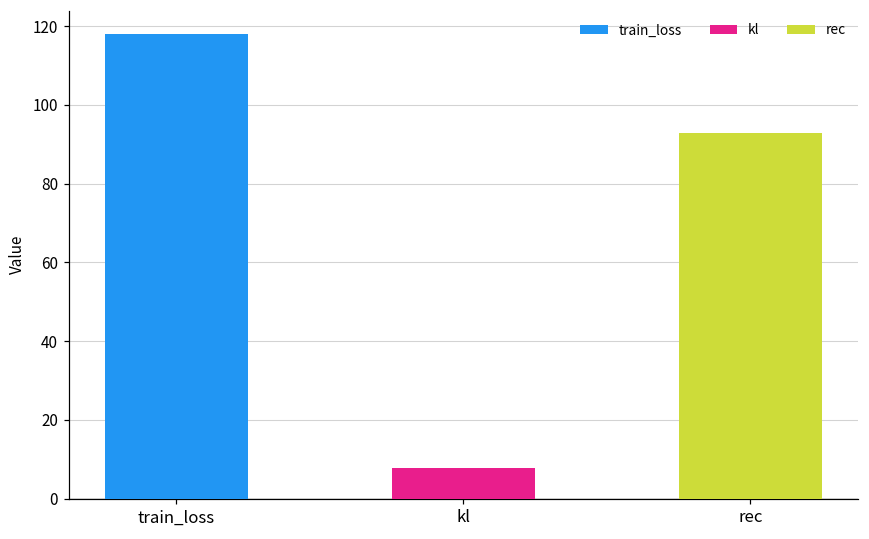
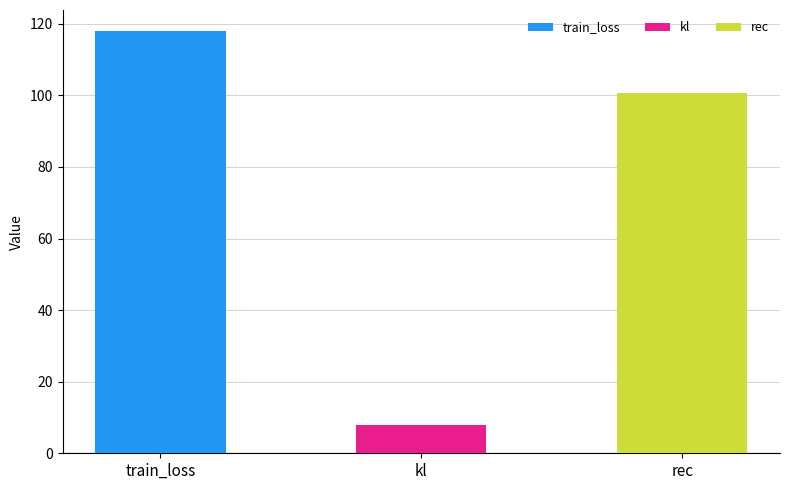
rec: 93 -> 101
